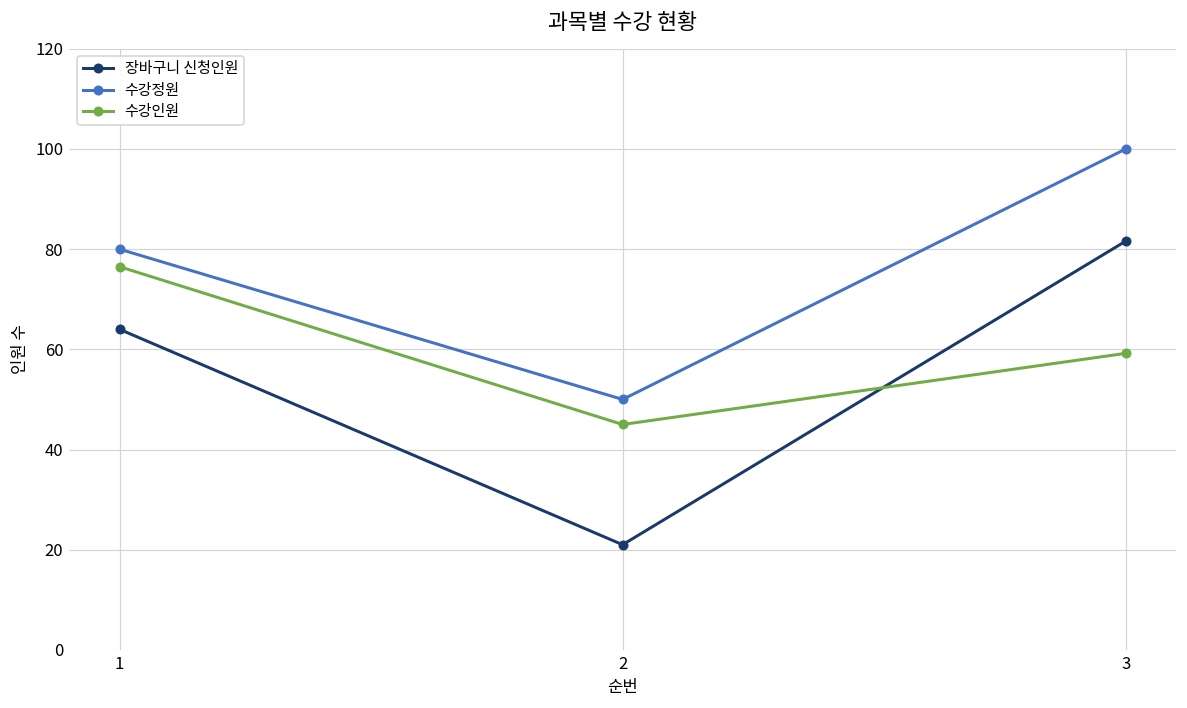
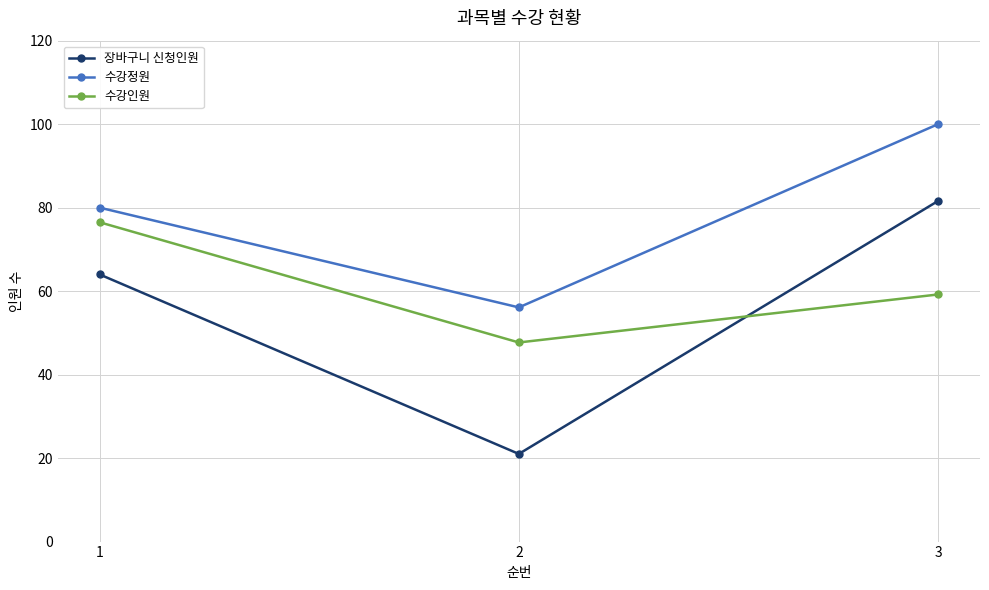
수강정원, 2: 50 -> 56
수강인원, 2: 45 -> 48
